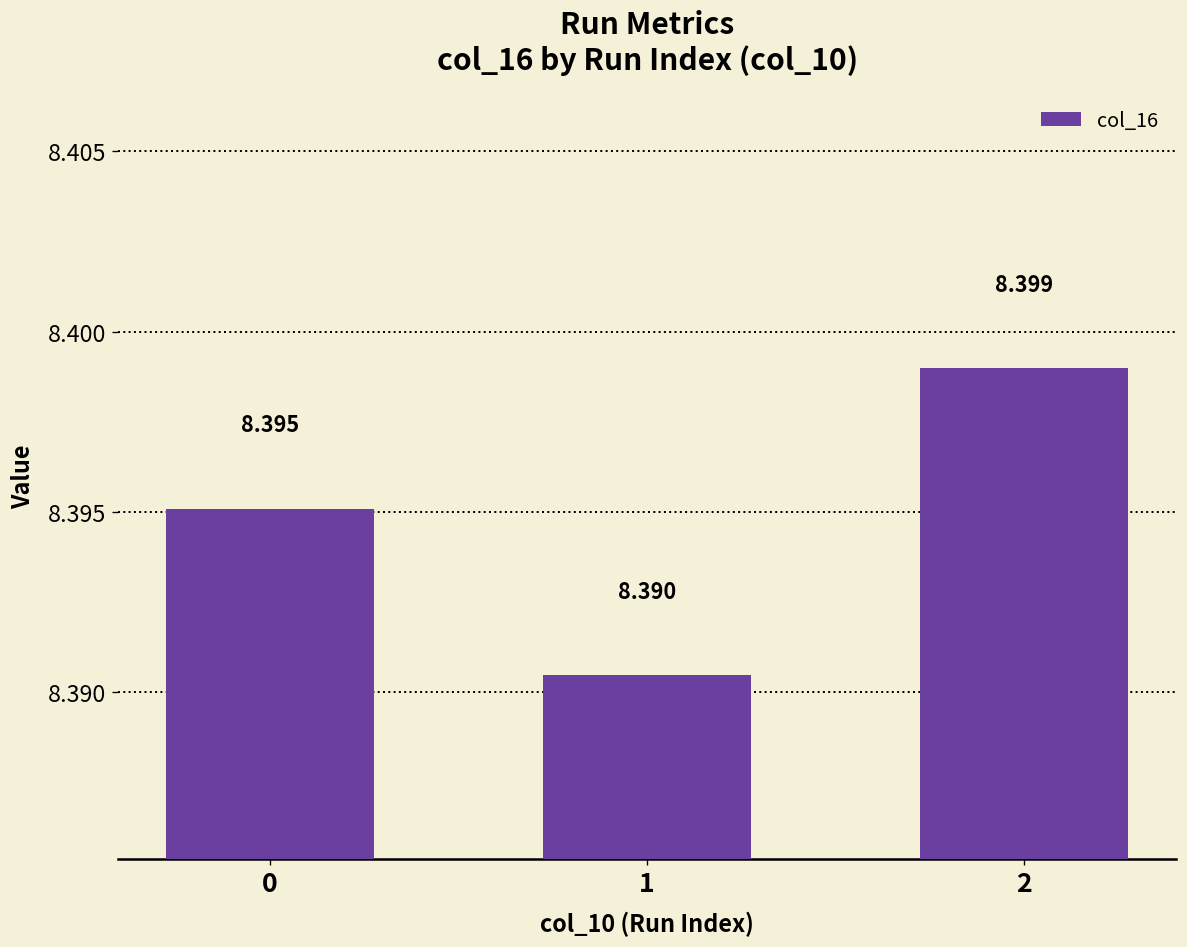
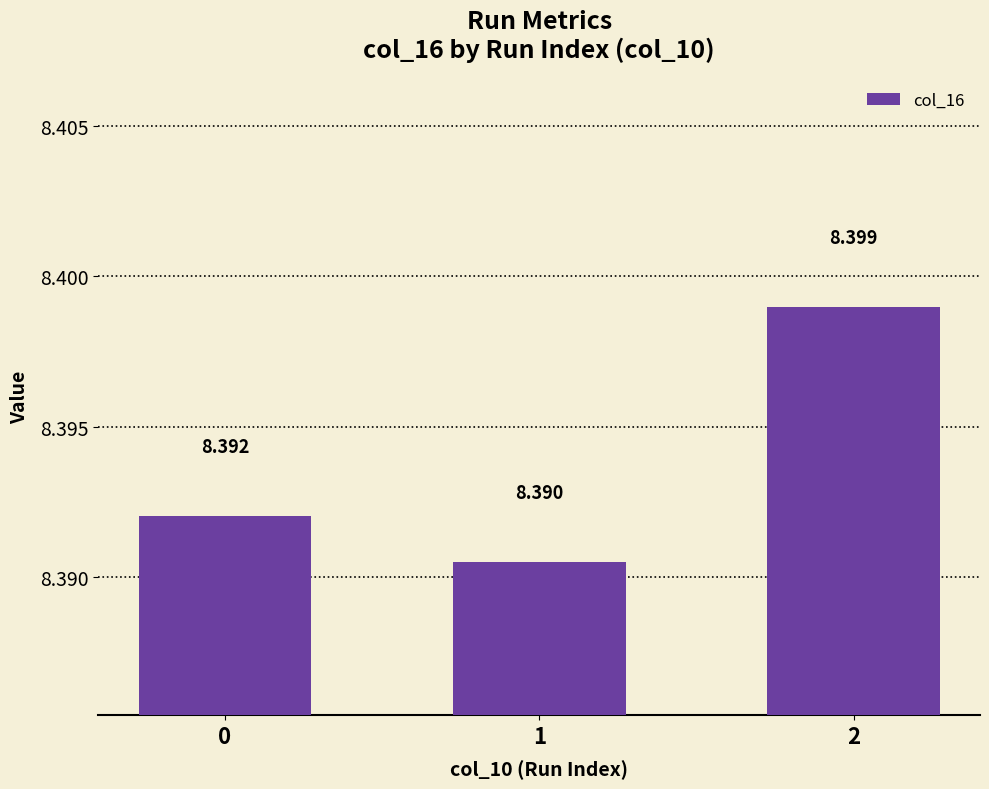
0: 8.395 -> 8.392
